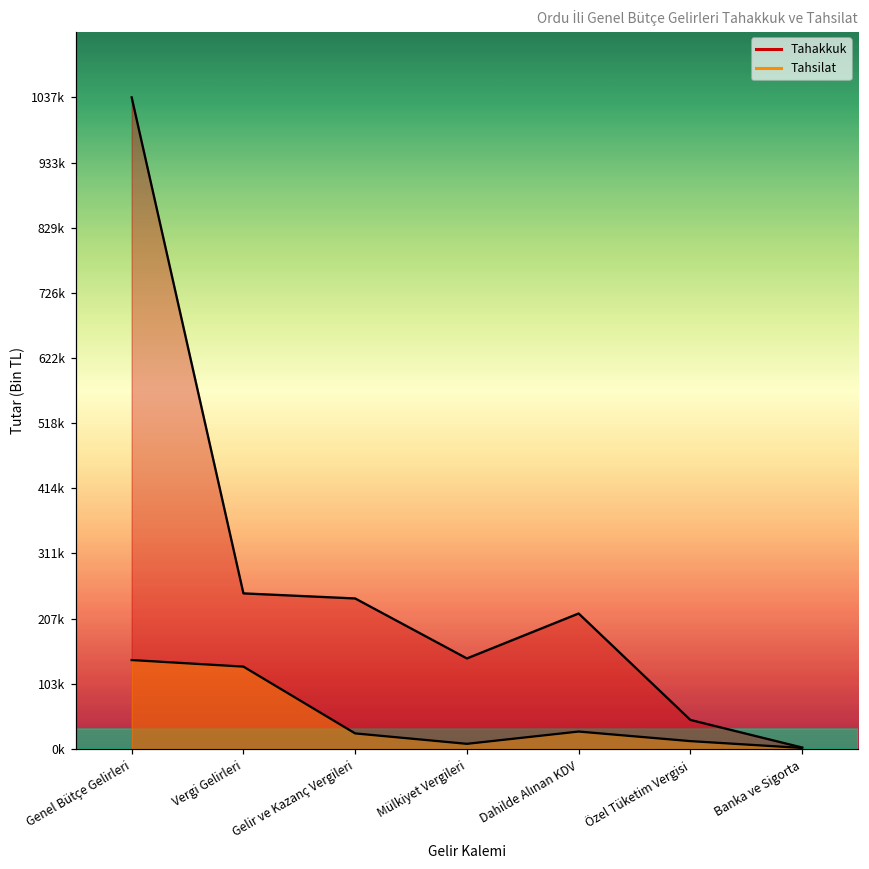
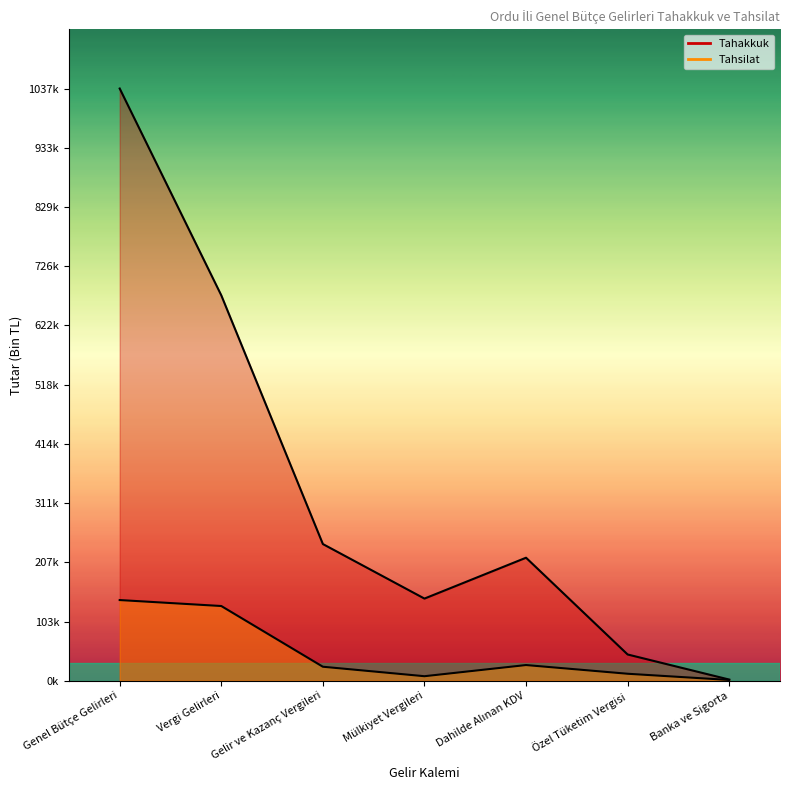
Tahakkuk, Vergi Gelirleri: 250000 -> 680000
